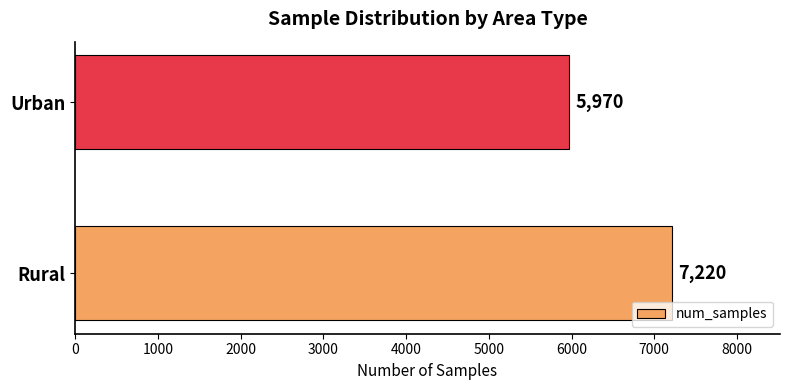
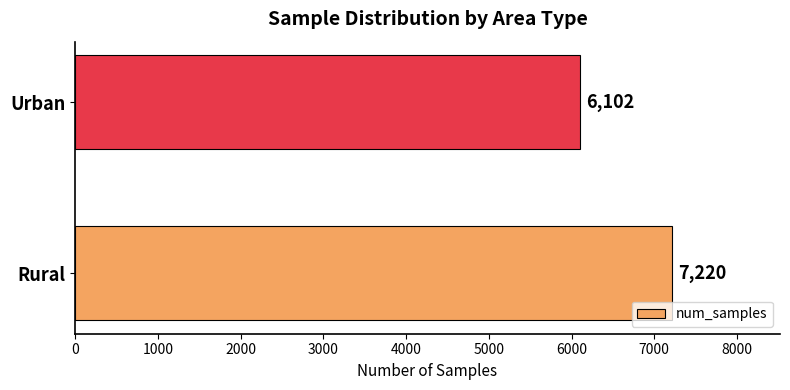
Urban: 5,970 -> 6,102
